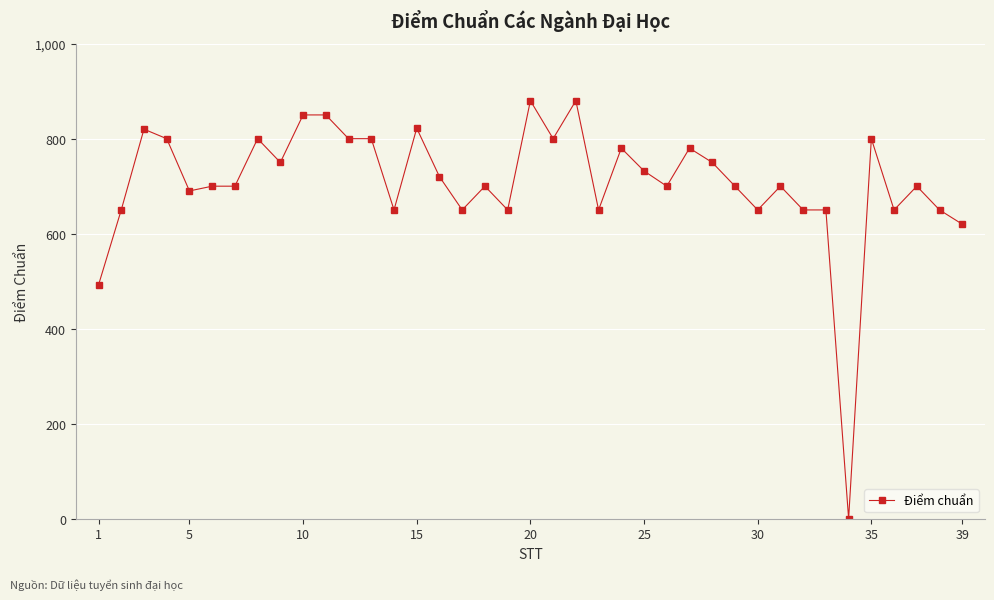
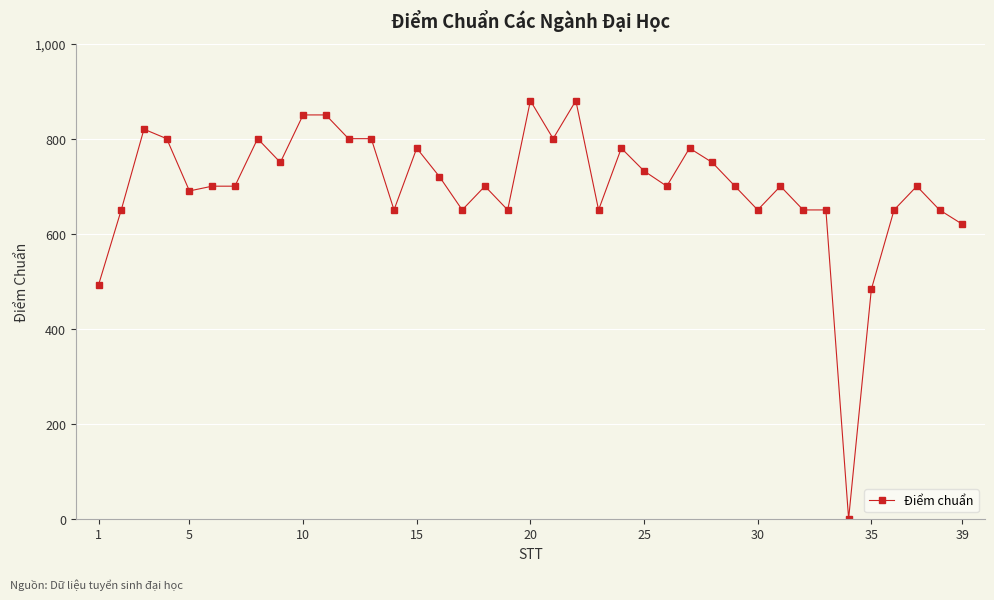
15: 820 -> 780
35: 800 -> 480
